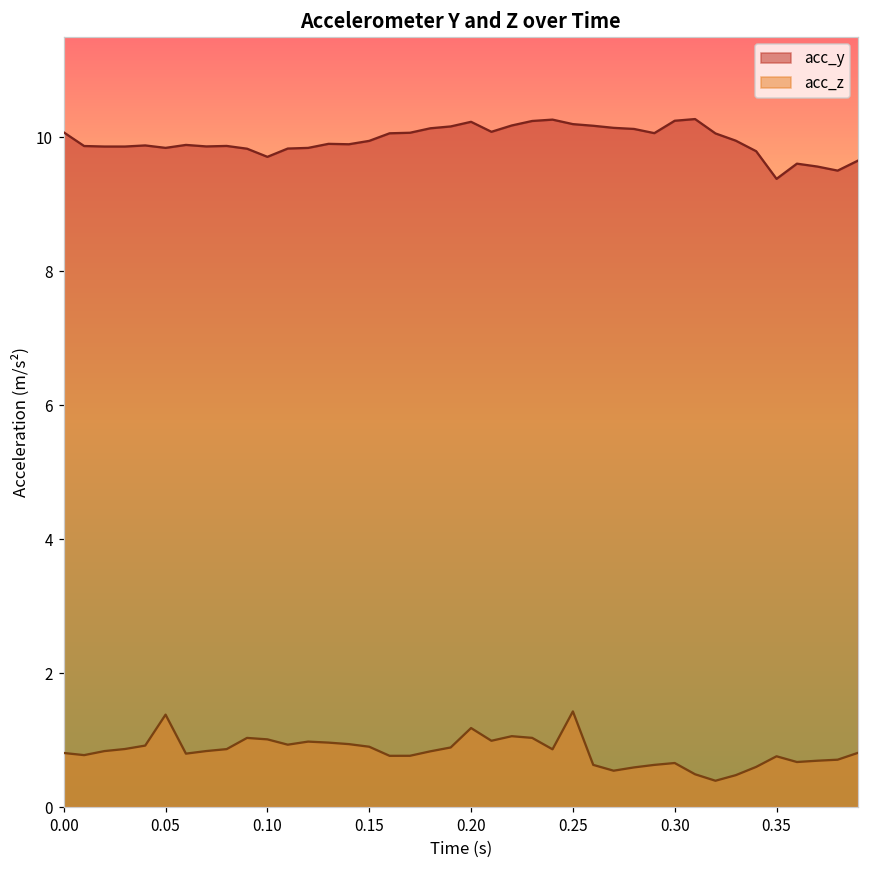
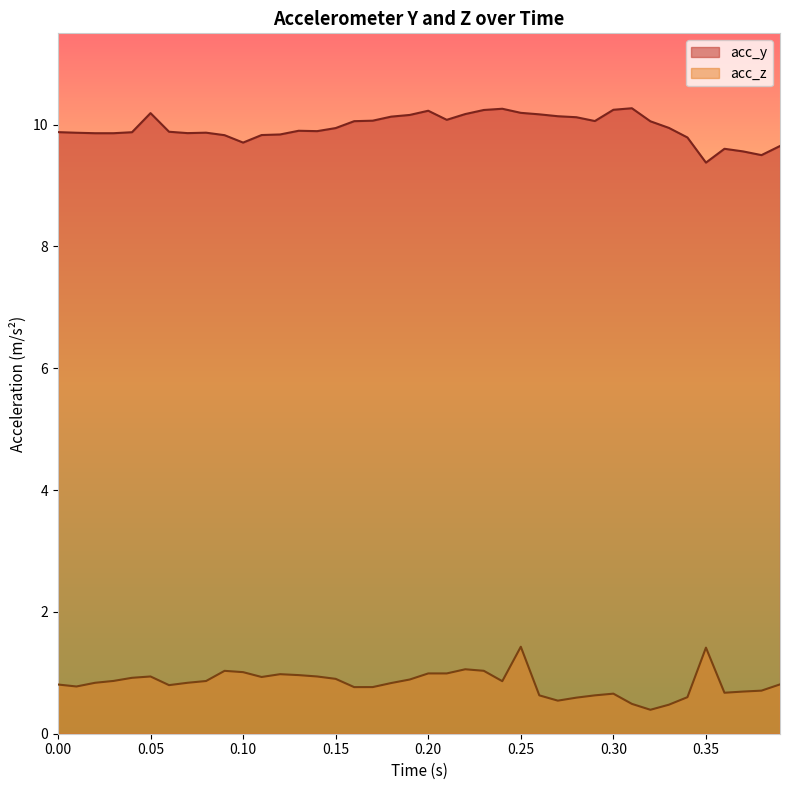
acc_y, 0.00: 10.1 -> 9.9
acc_y, 0.05: 9.8 -> 10.2
acc_z, 0.05: 1.4 -> 0.9
acc_z, 0.20: 1.2 -> 1.0
acc_z, 0.35: 0.8 -> 1.4
